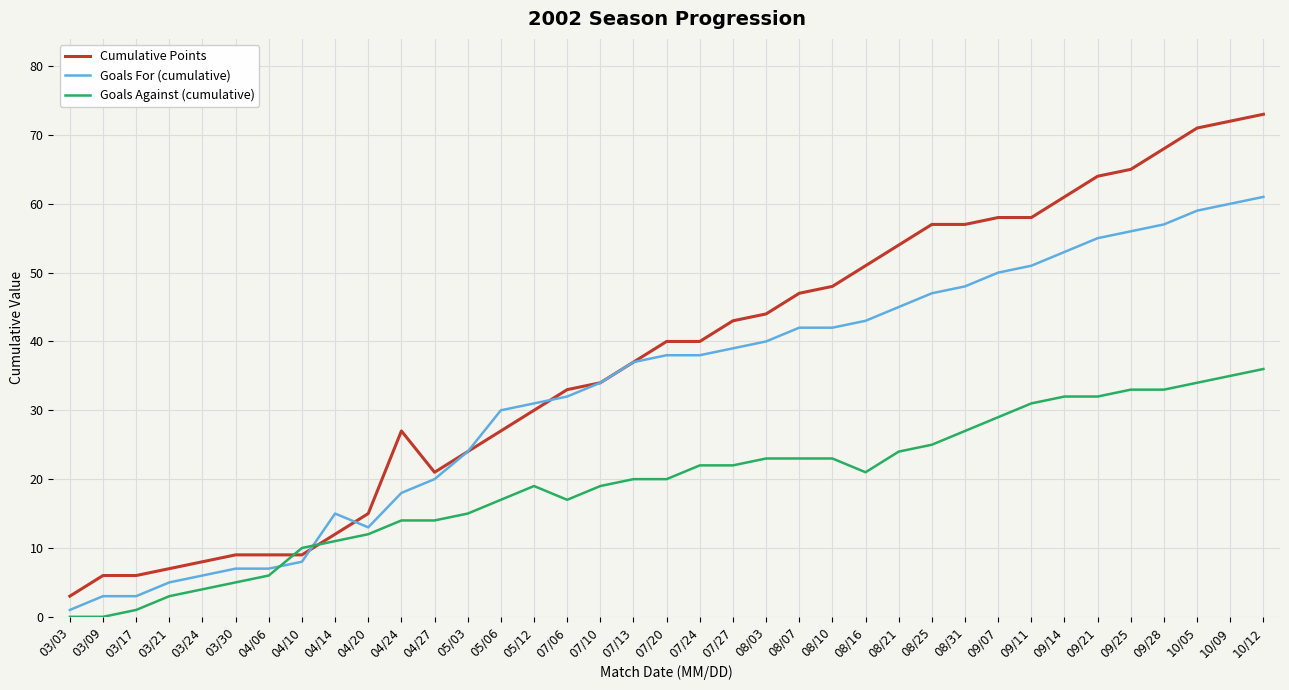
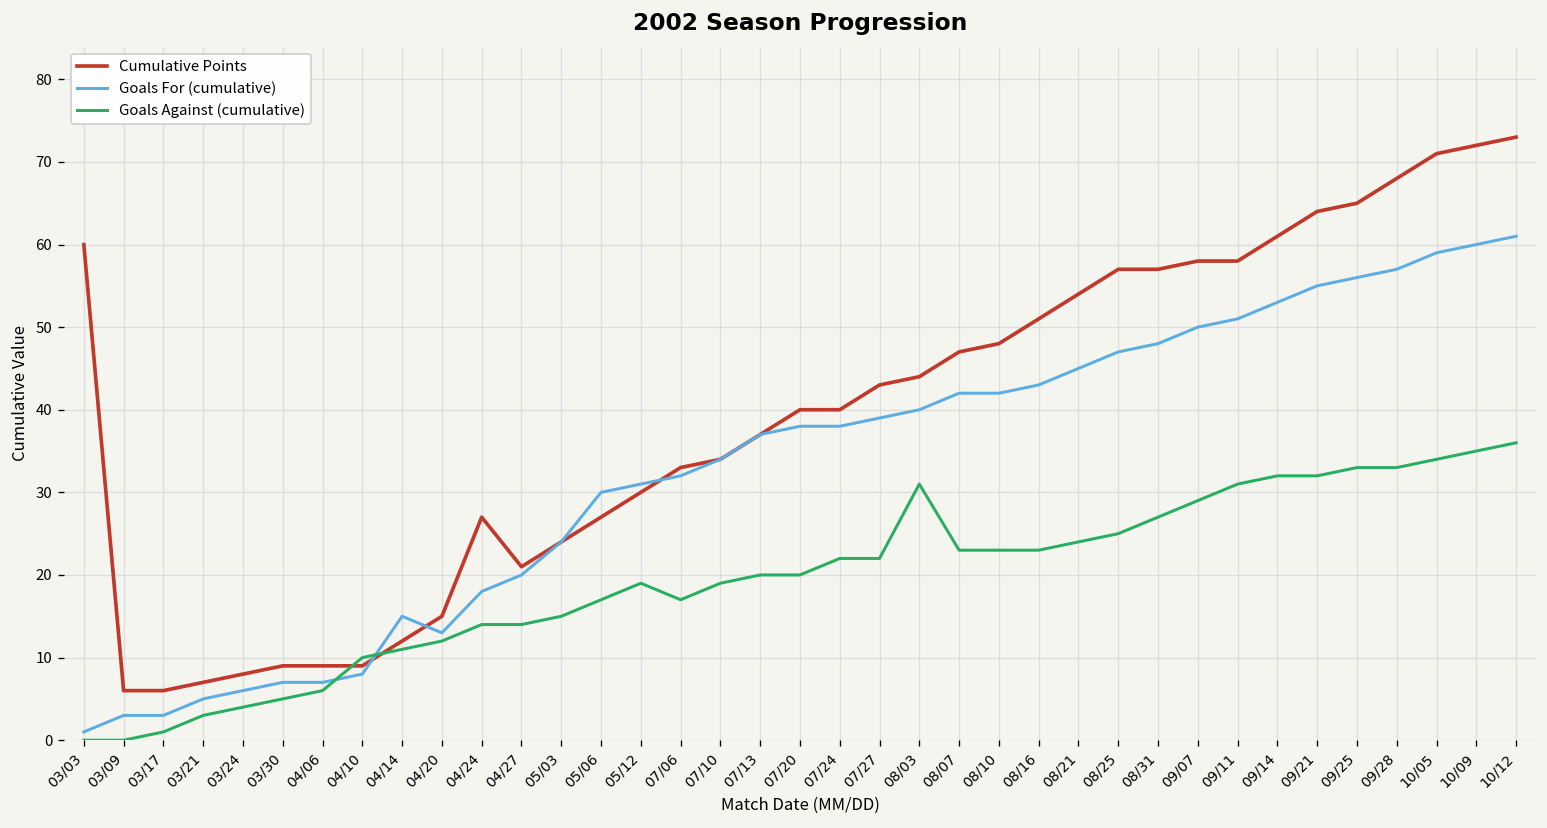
Cumulative Points, 03/03: 3 -> 60
Goals Against (cumulative), 08/03: 23 -> 31
Goals Against (cumulative), 08/16: 21 -> 23
